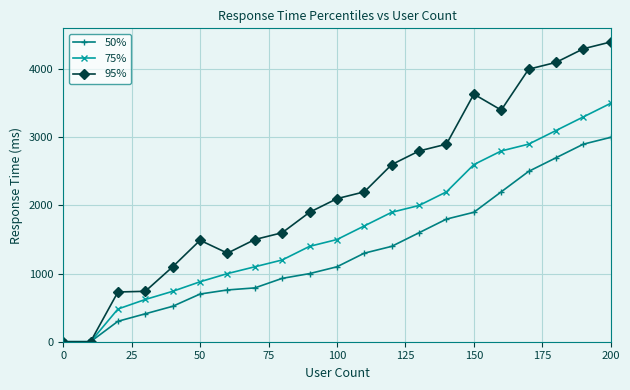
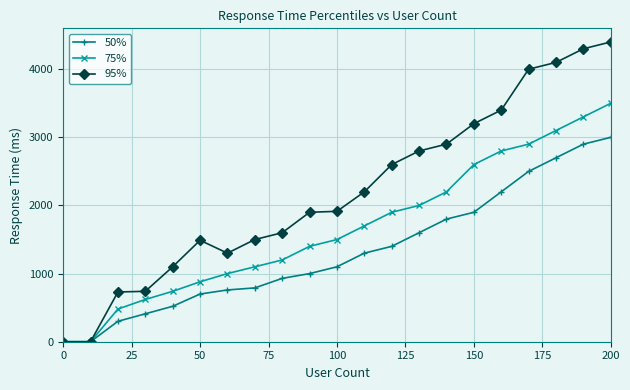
95%, 100: 2100 -> 1900
95%, 150: 3600 -> 3200
